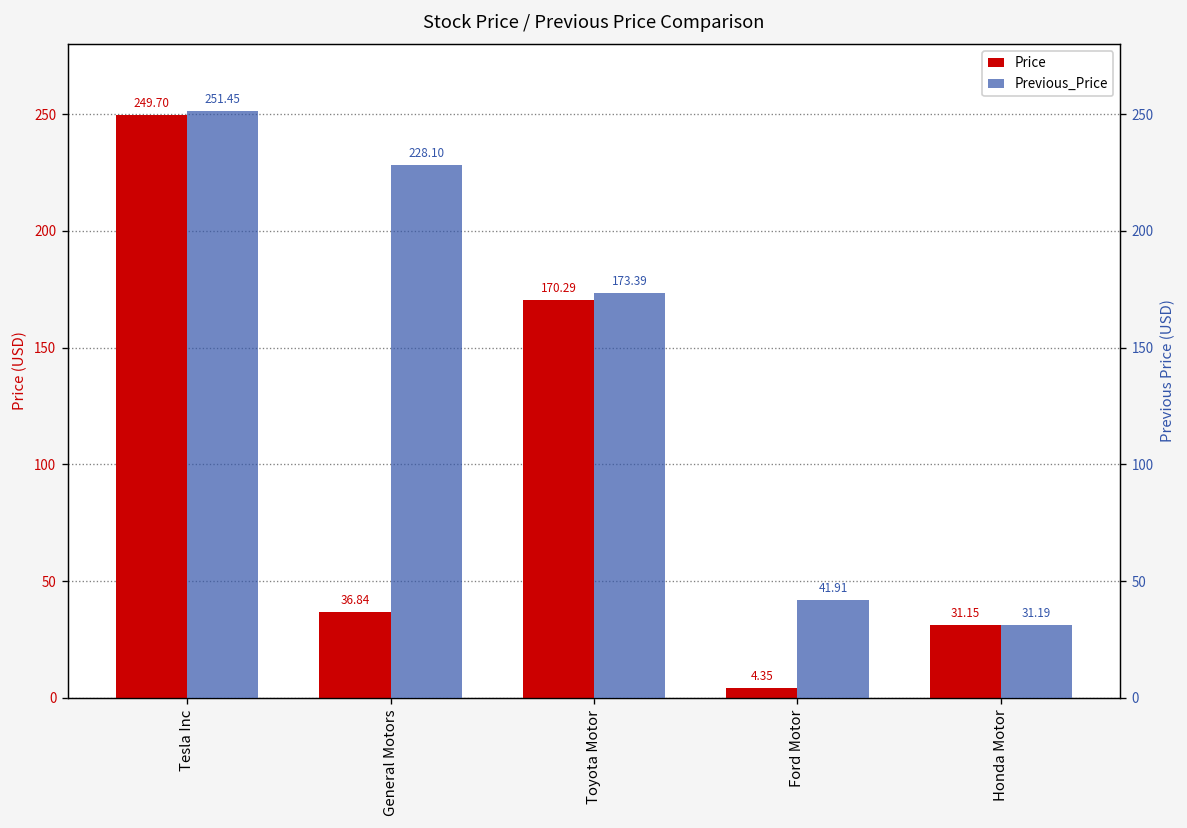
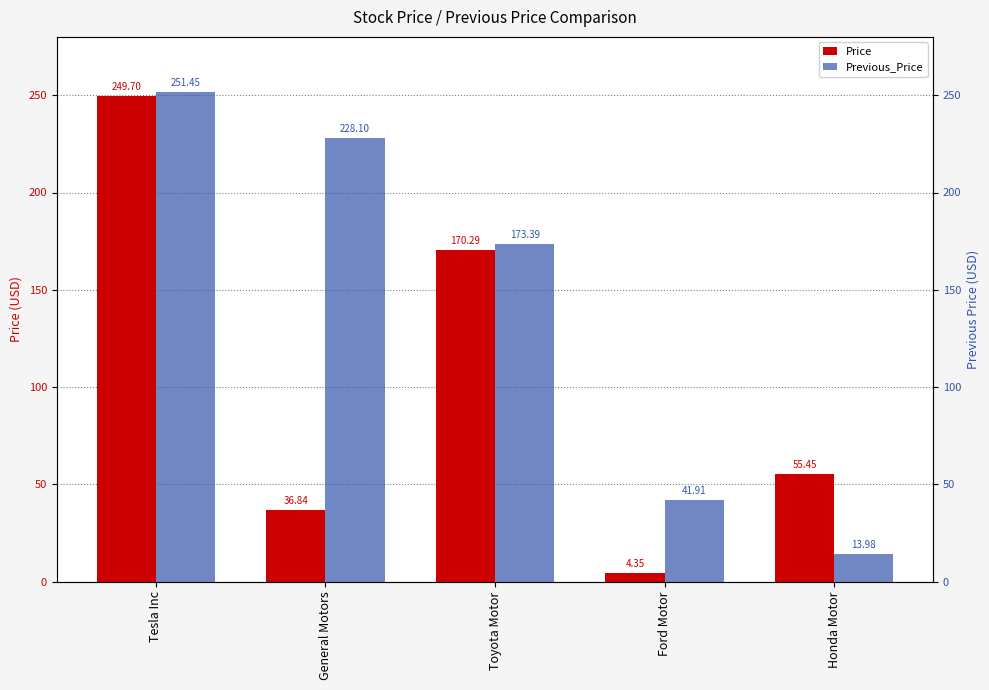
Price, Honda Motor: 31.15 -> 55.45
Previous_Price, Honda Motor: 31.19 -> 13.98
